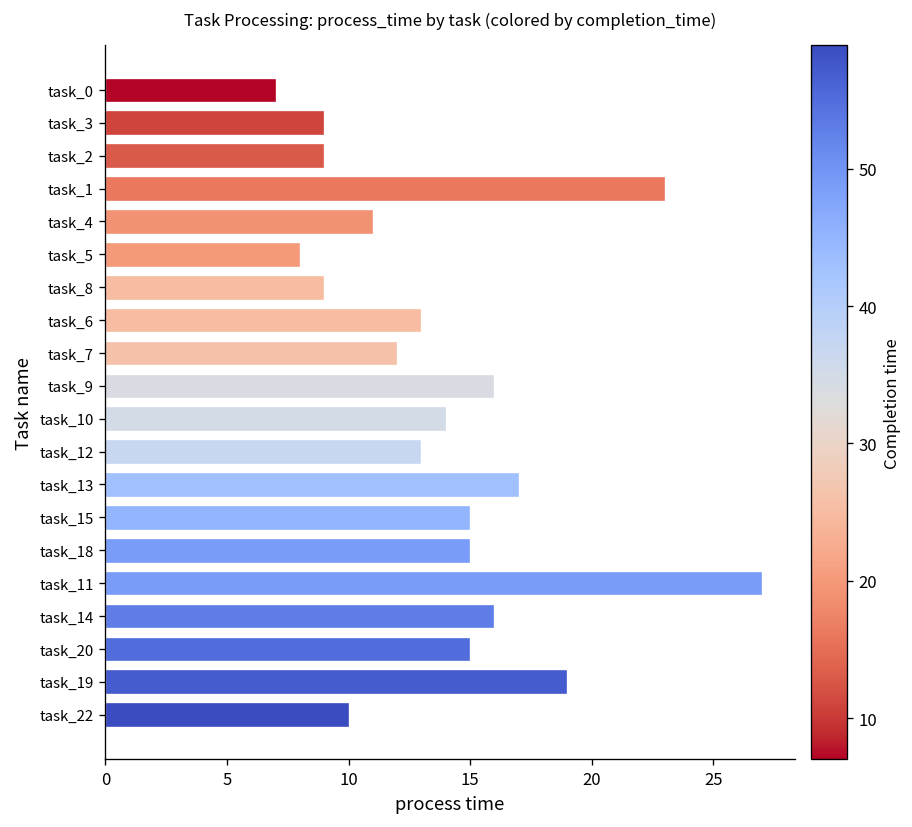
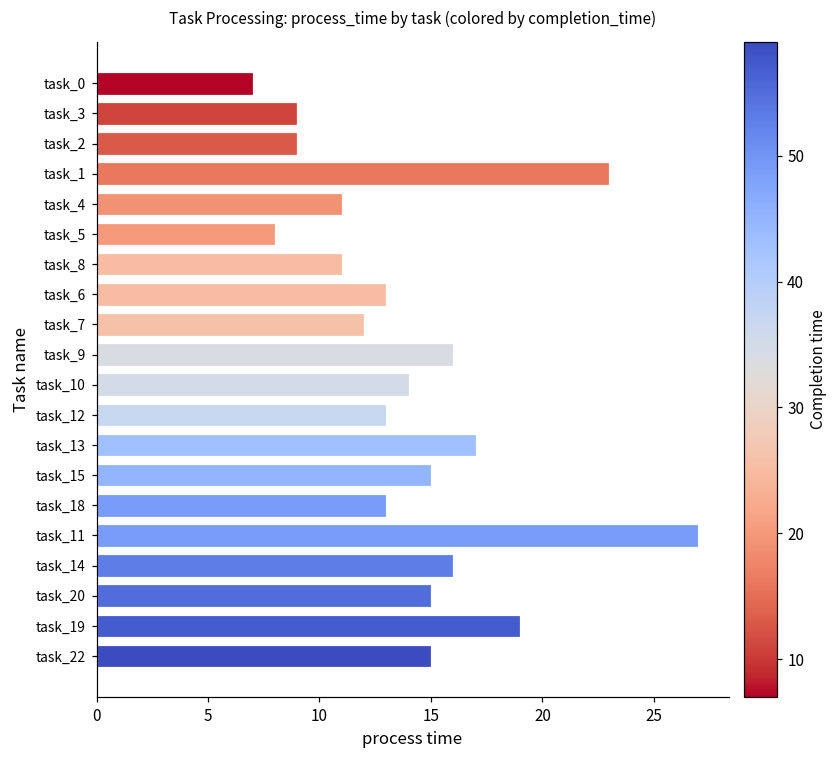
task_8: 9 -> 11
task_18: 15 -> 13
task_22: 10 -> 15
